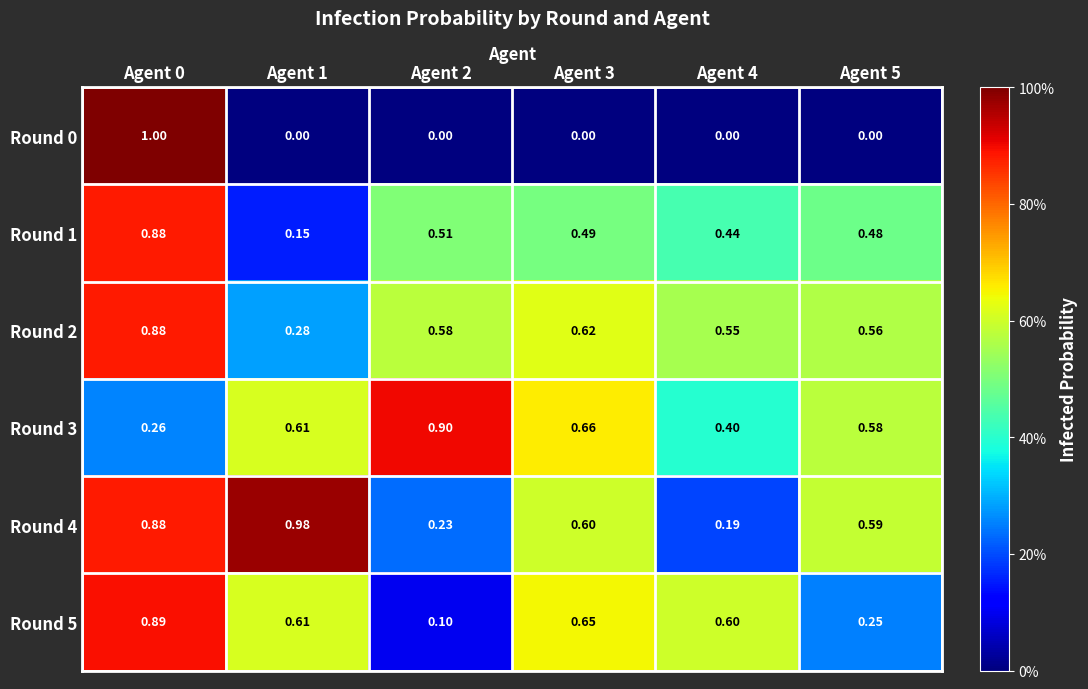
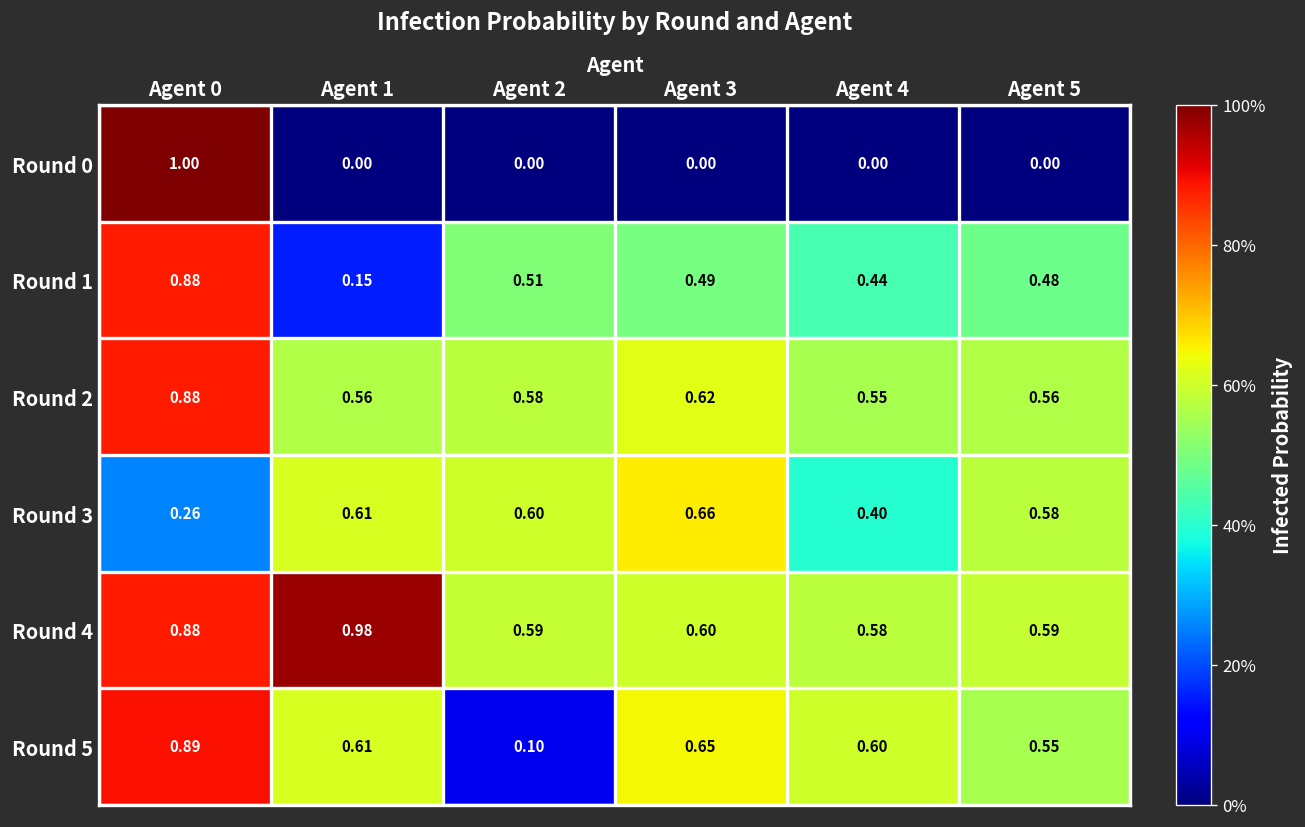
Round 2, Agent 1: 0.28 -> 0.56
Round 3, Agent 2: 0.90 -> 0.60
Round 4, Agent 2: 0.23 -> 0.59
Round 4, Agent 4: 0.19 -> 0.58
Round 5, Agent 5: 0.25 -> 0.55
